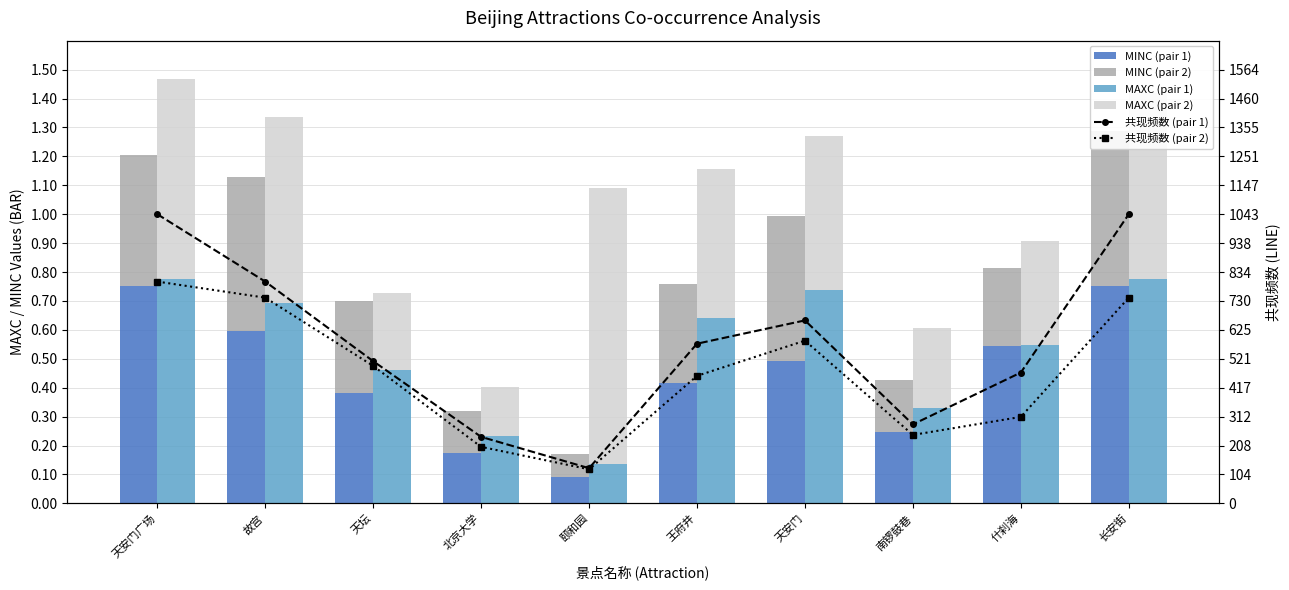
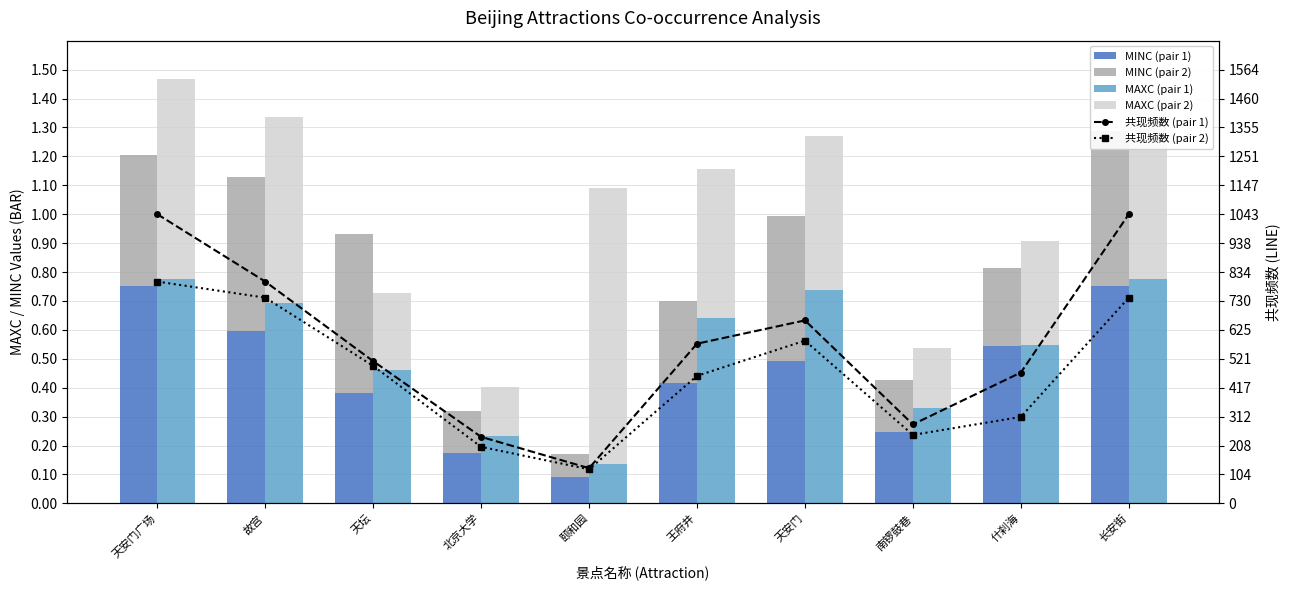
MINC (pair 2), 天坛: 0.32 -> 0.55
MINC (pair 2), 王府井: 0.34 -> 0.29
MAXC (pair 2), 南锣鼓巷: 0.28 -> 0.21
